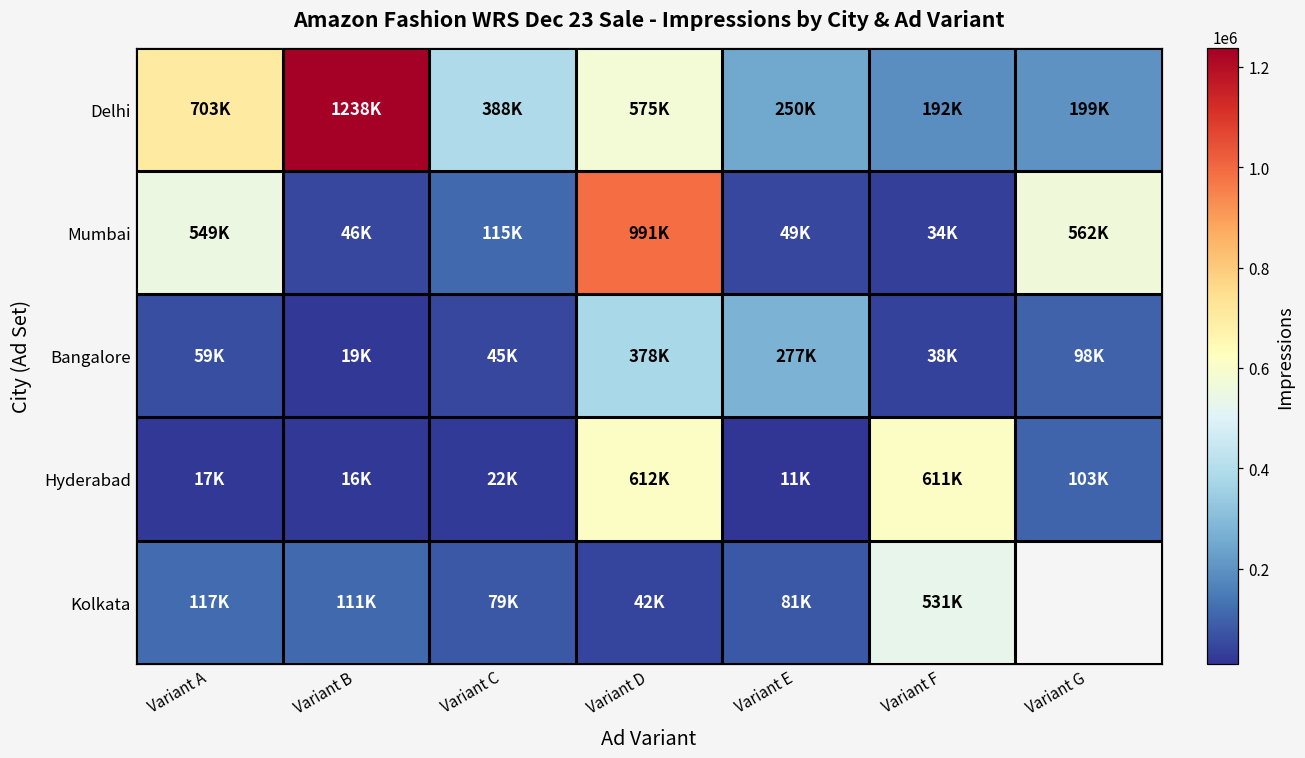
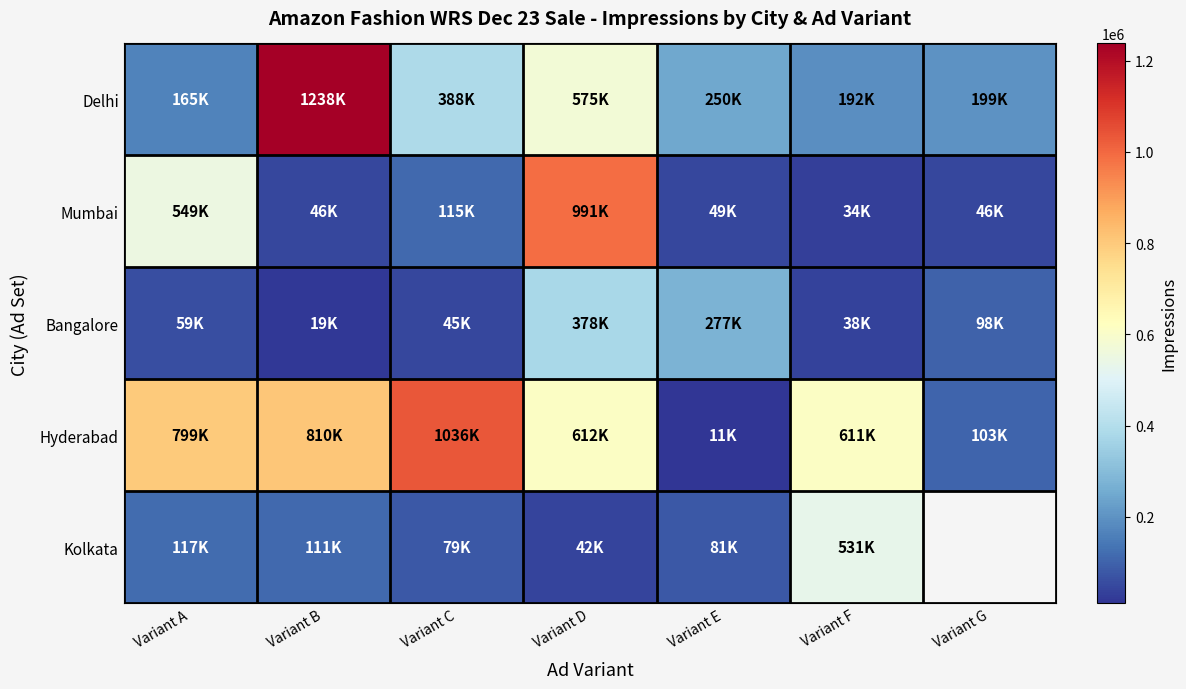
Delhi, Variant A: 703K -> 165K
Mumbai, Variant G: 562K -> 46K
Hyderabad, Variant A: 17K -> 799K
Hyderabad, Variant B: 16K -> 810K
Hyderabad, Variant C: 22K -> 1036K
